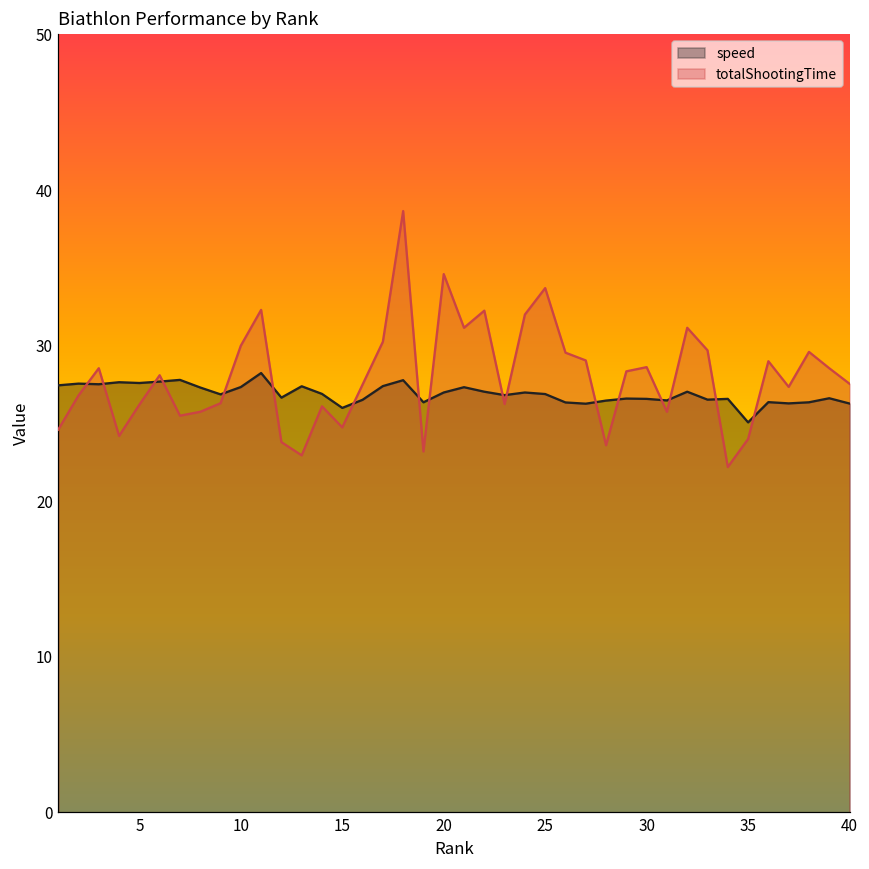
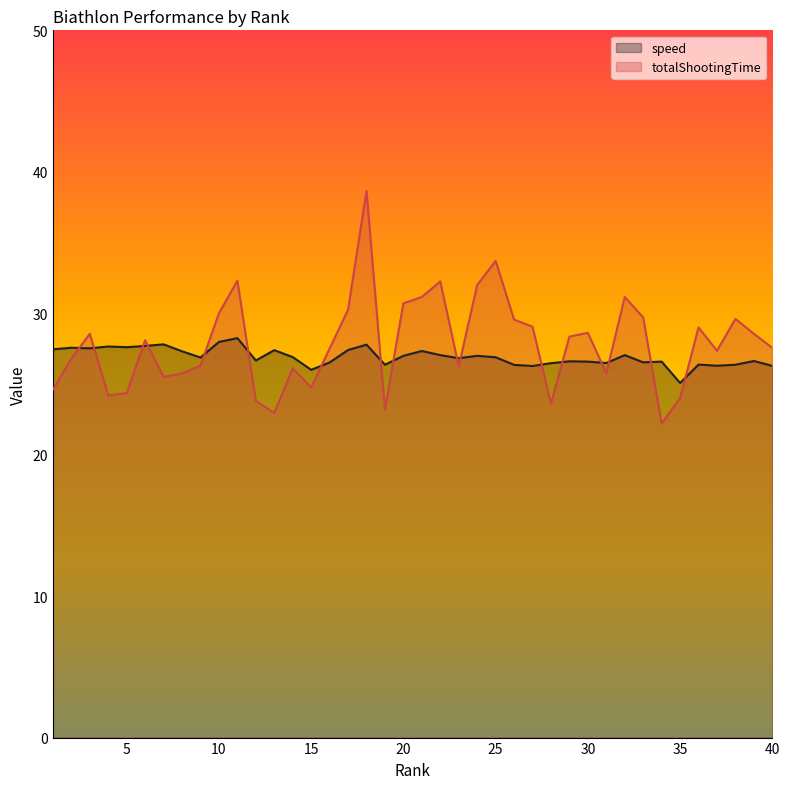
totalShootingTime, 5: 26.2 -> 24.4
speed, 10: 27.3 -> 28.0
totalShootingTime, 20: 34.6 -> 30.7
